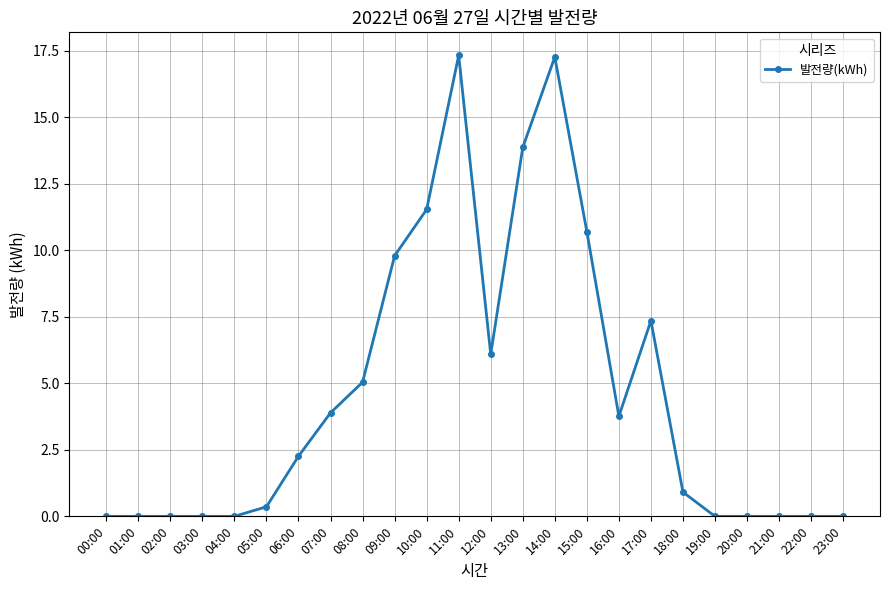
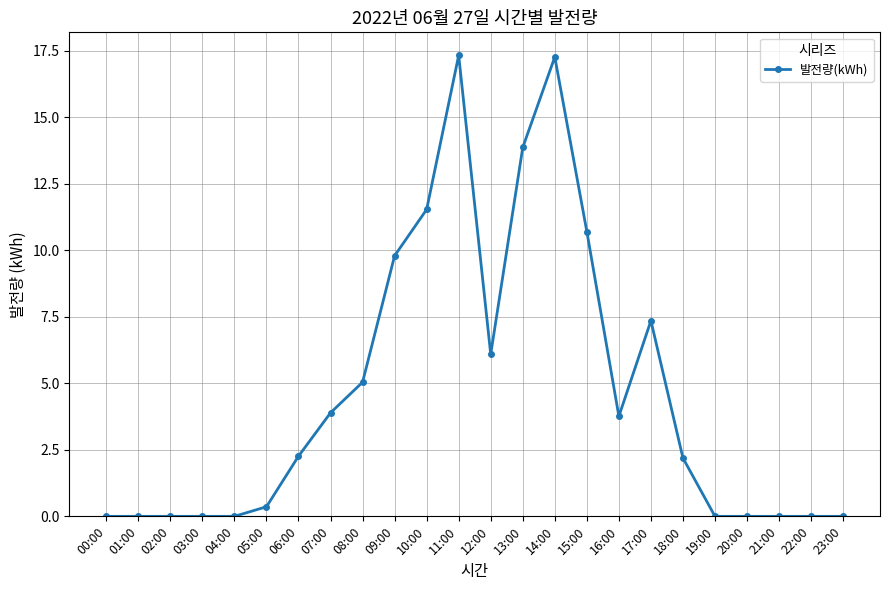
18:00: 0.9 -> 2.2
